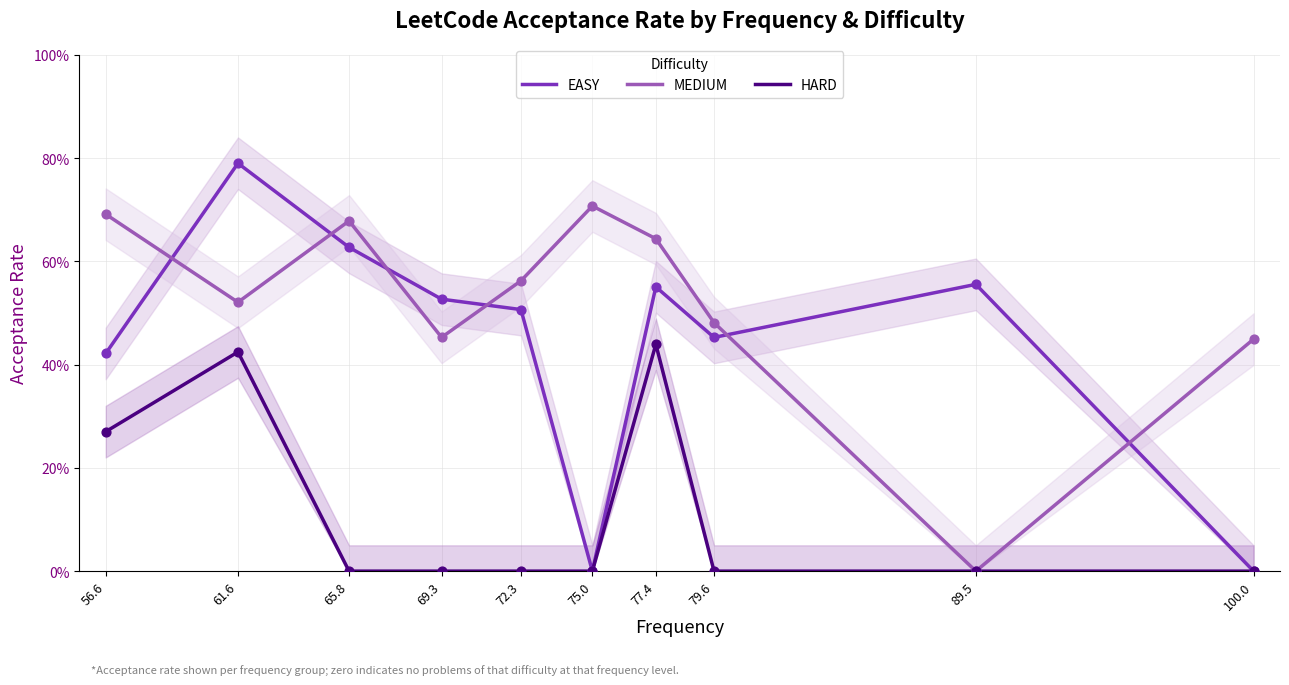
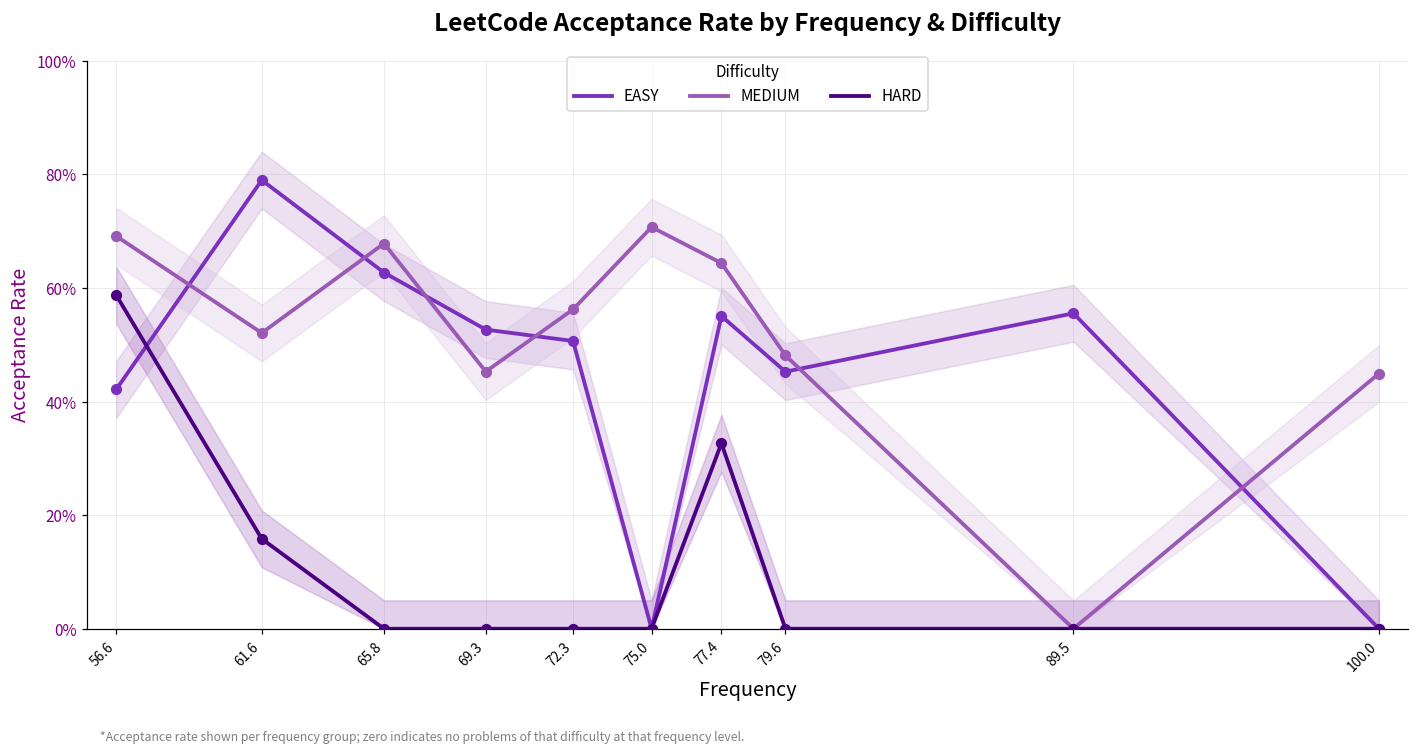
HARD, 56.6: 27% -> 59%
HARD, 61.6: 42% -> 16%
HARD, 77.4: 44% -> 33%
